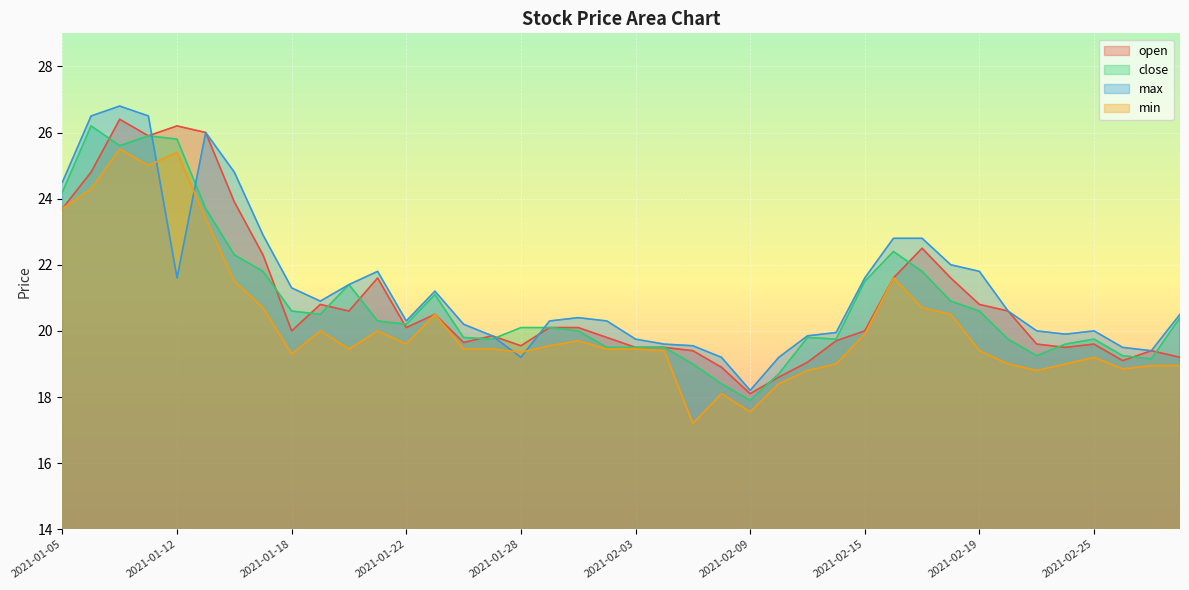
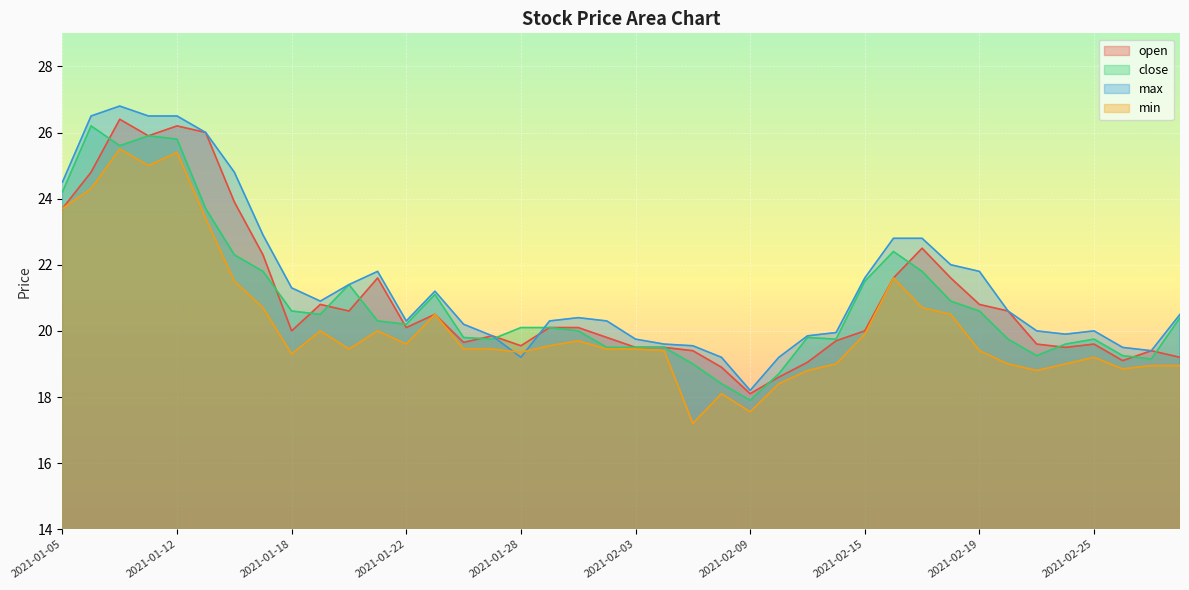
max, 2021-01-12: 21.6 -> 26.5
